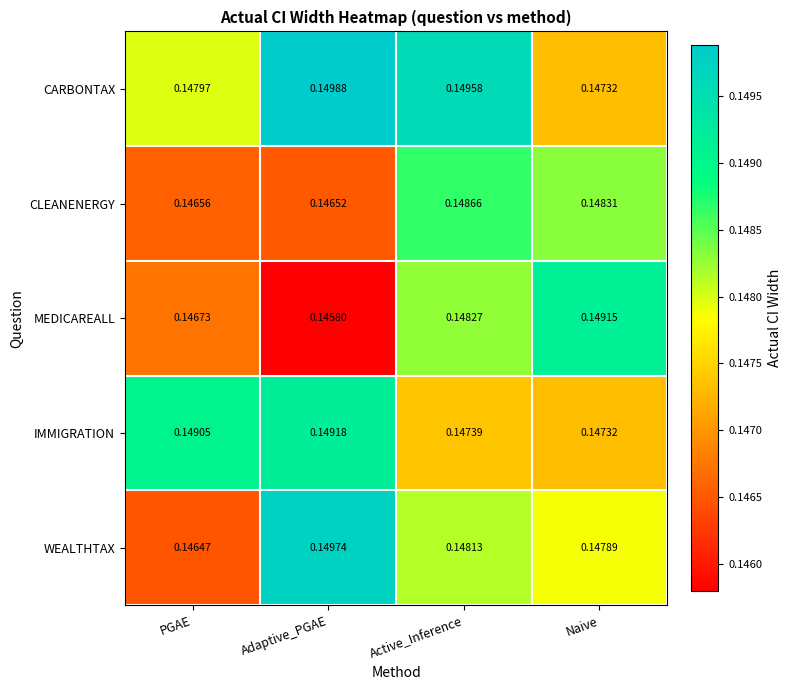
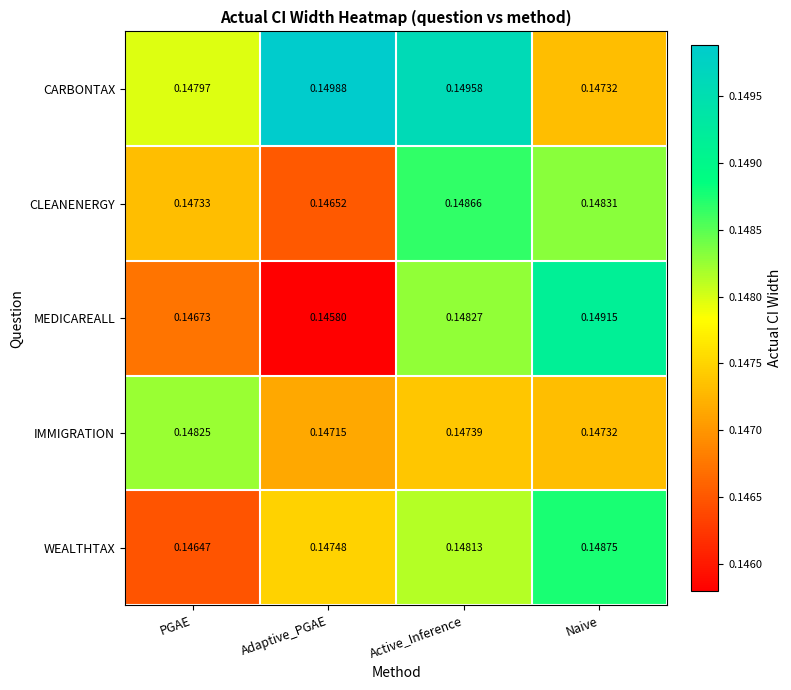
CLEANENERGY, PGAE: 0.14656 -> 0.14733
IMMIGRATION, PGAE: 0.14905 -> 0.14825
IMMIGRATION, Adaptive_PGAE: 0.14918 -> 0.14715
WEALTHTAX, Adaptive_PGAE: 0.14974 -> 0.14748
WEALTHTAX, Naive: 0.14789 -> 0.14875
